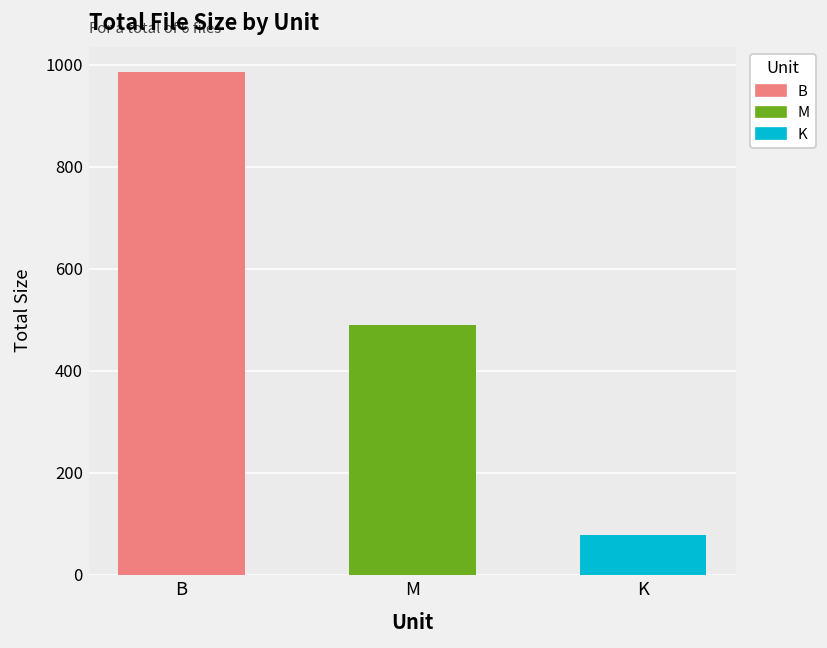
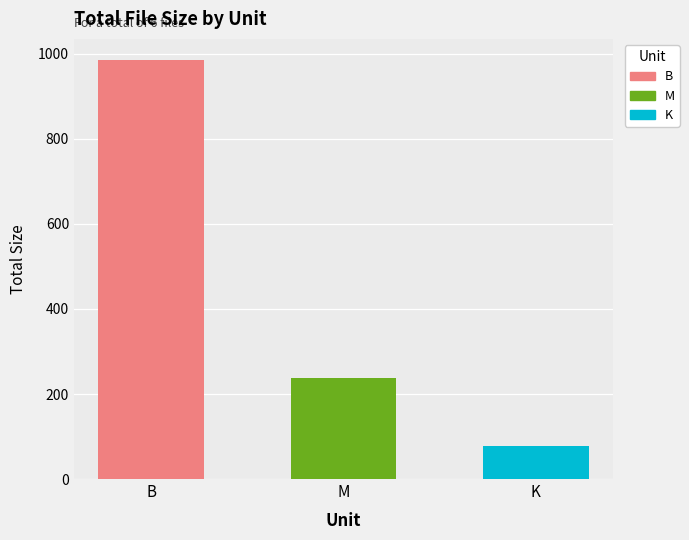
M: 490 -> 240
